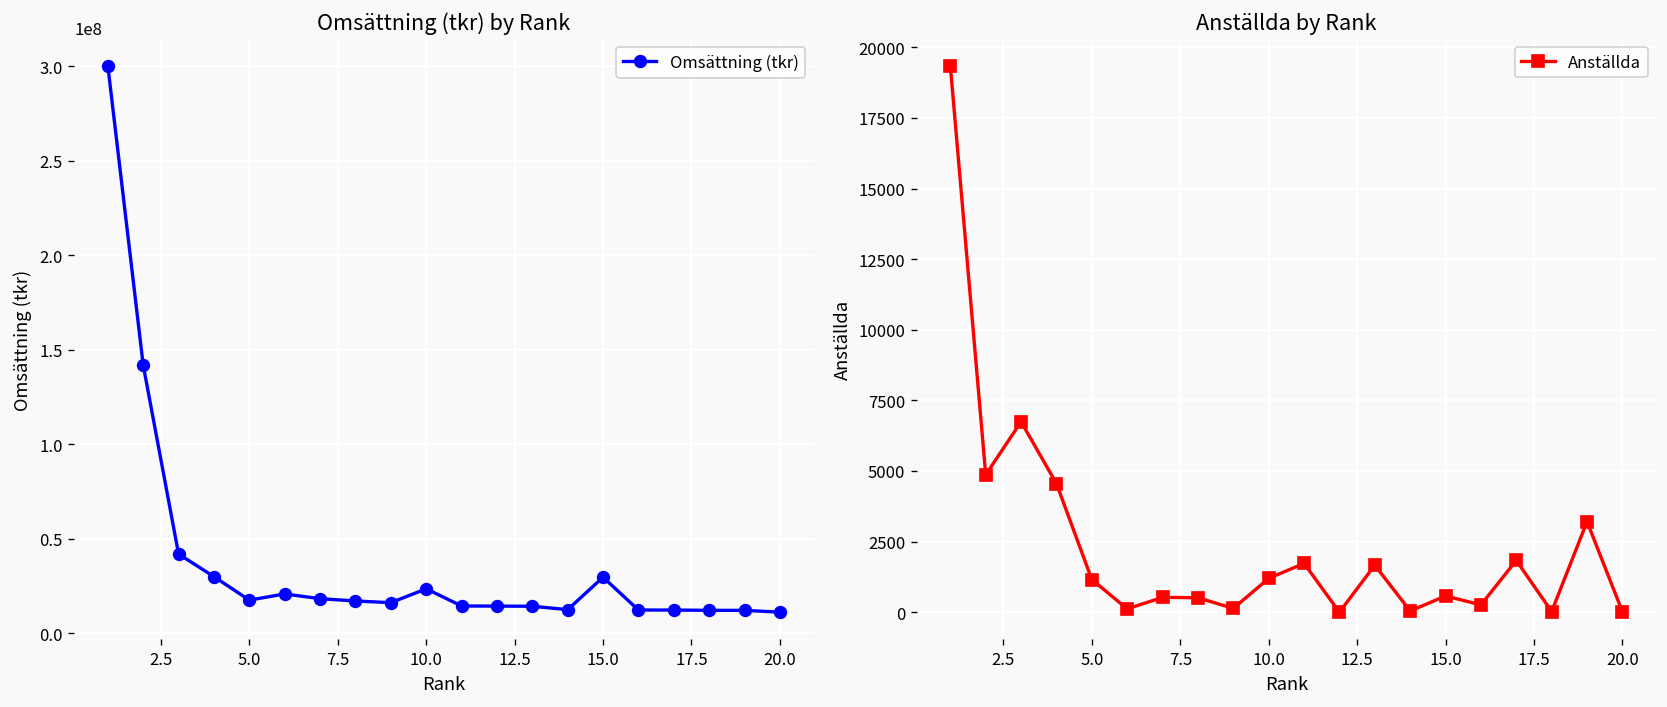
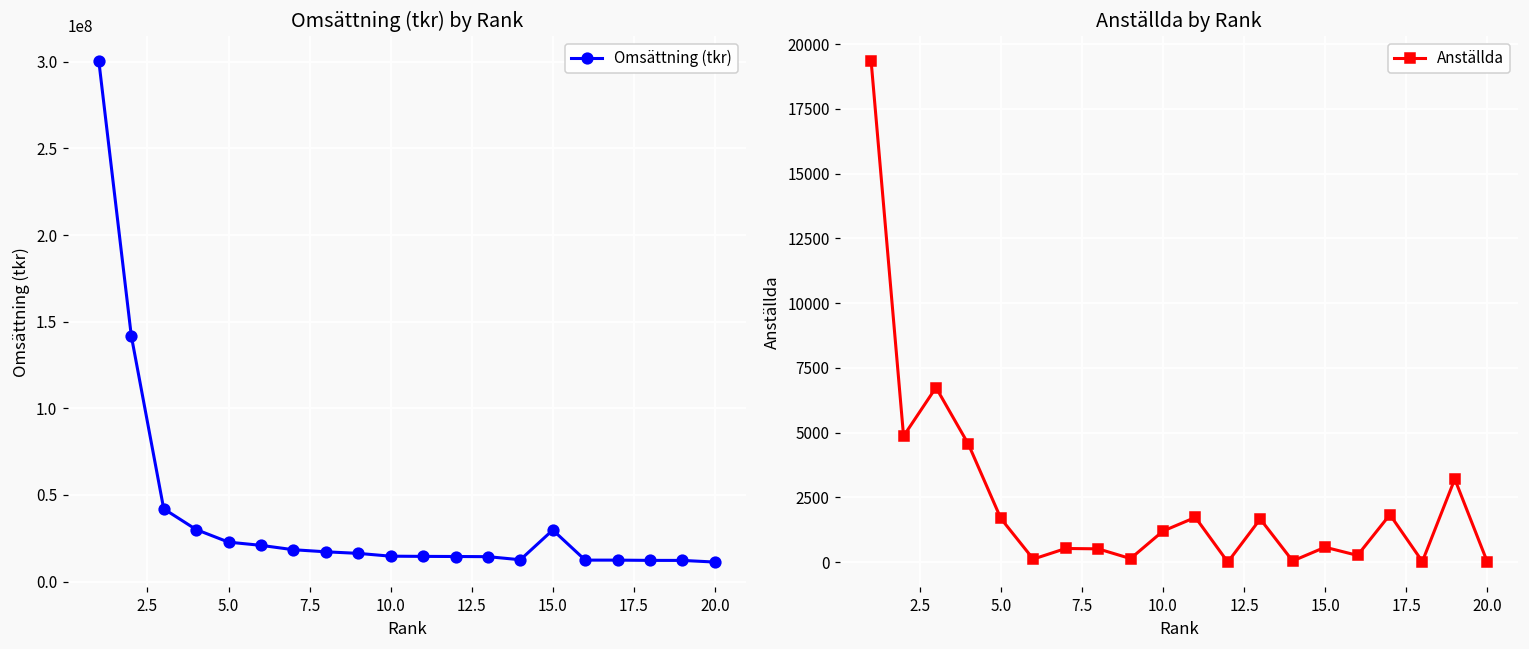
Omsättning (tkr) by Rank, 5.0: 18000000 -> 23000000
Omsättning (tkr) by Rank, 10.0: 24000000 -> 15000000
Anställda by Rank, 5.0: 1200 -> 1700
